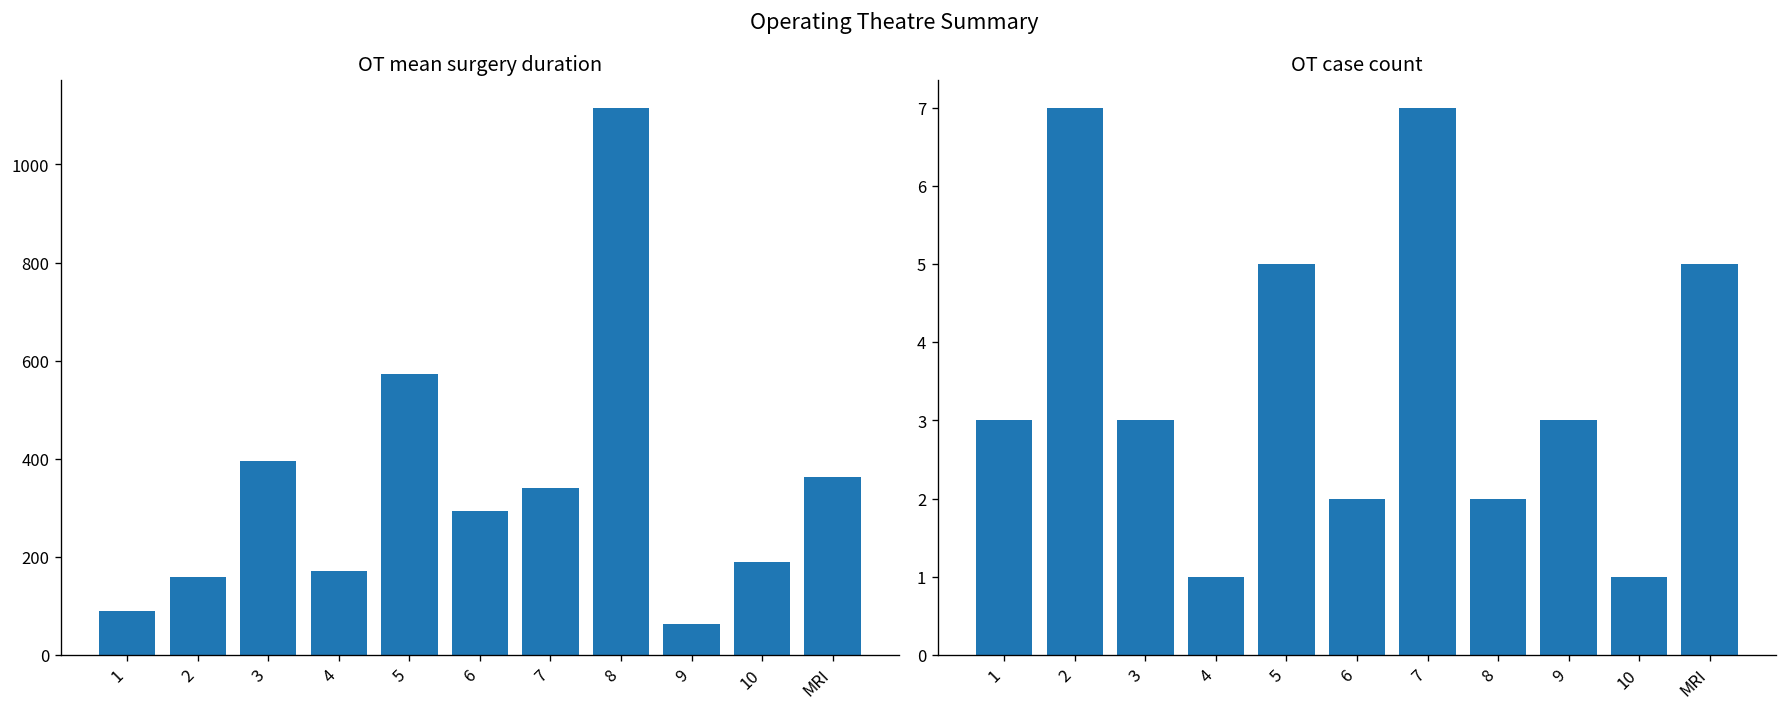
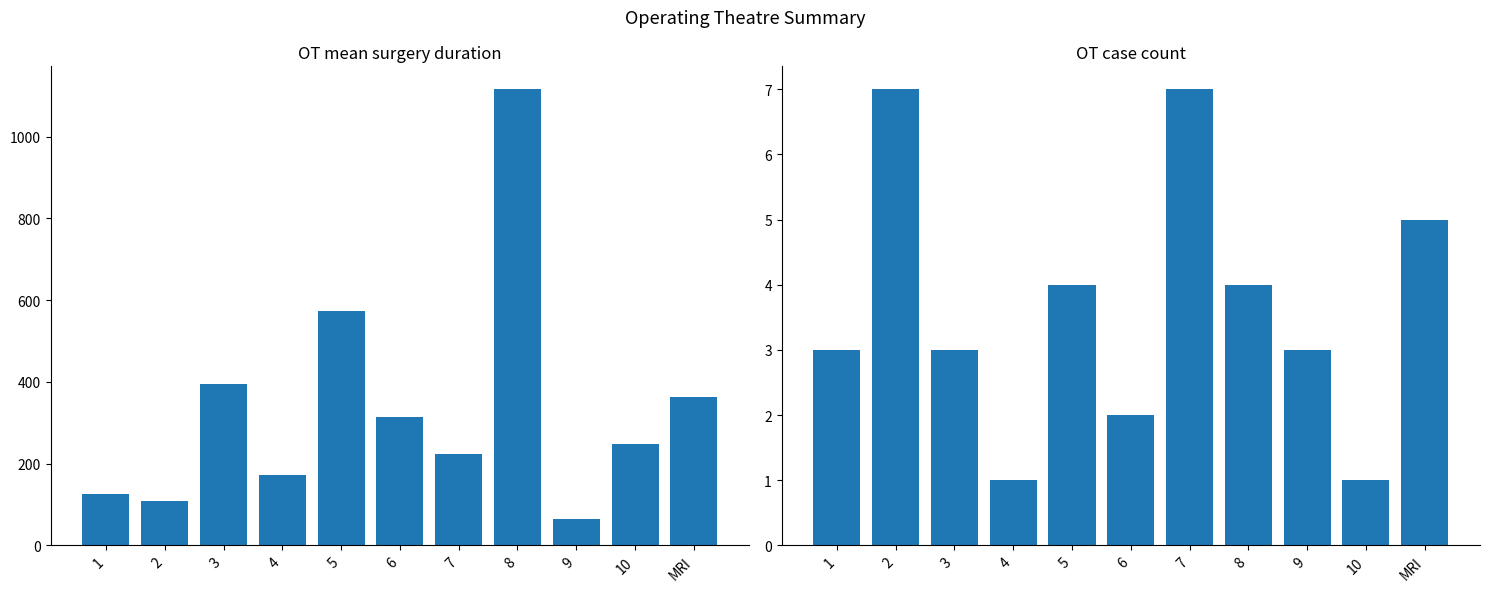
OT mean surgery duration, 1: 90 -> 130
OT mean surgery duration, 2: 160 -> 110
OT mean surgery duration, 6: 290 -> 310
OT mean surgery duration, 7: 340 -> 220
OT mean surgery duration, 10: 190 -> 250
OT case count, 5: 5 -> 4
OT case count, 8: 2 -> 4
